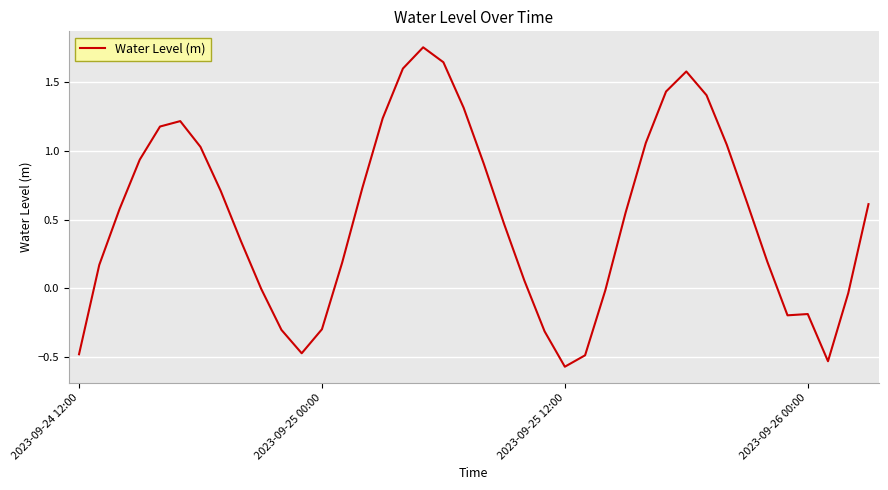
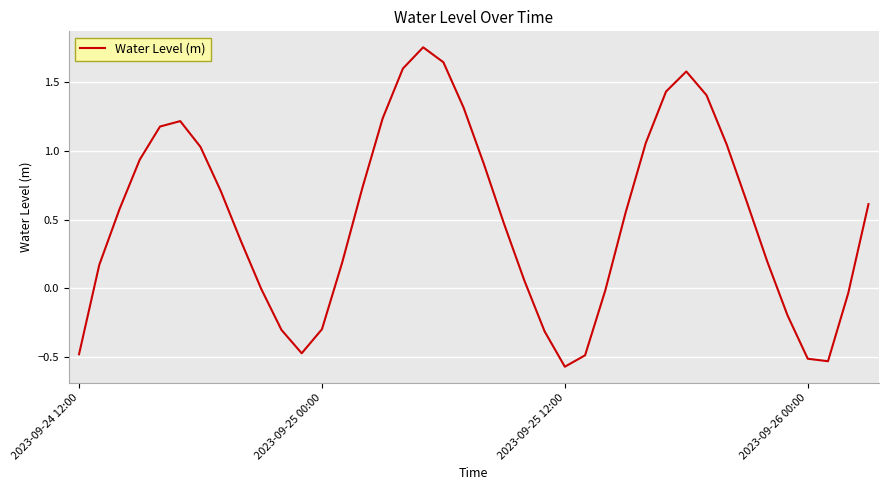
2023-09-26 00:00: -0.19 -> -0.51
